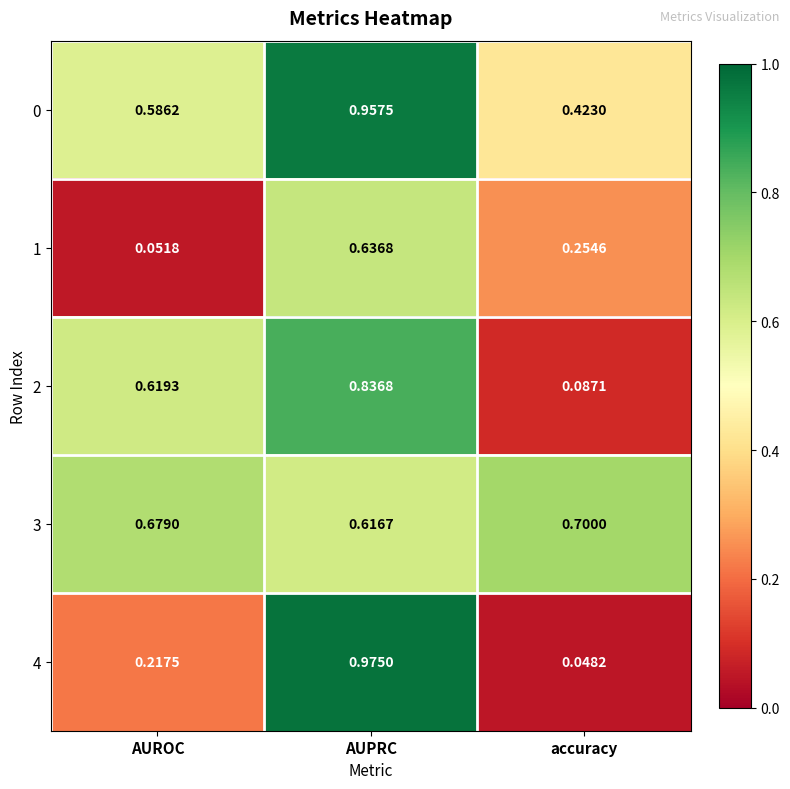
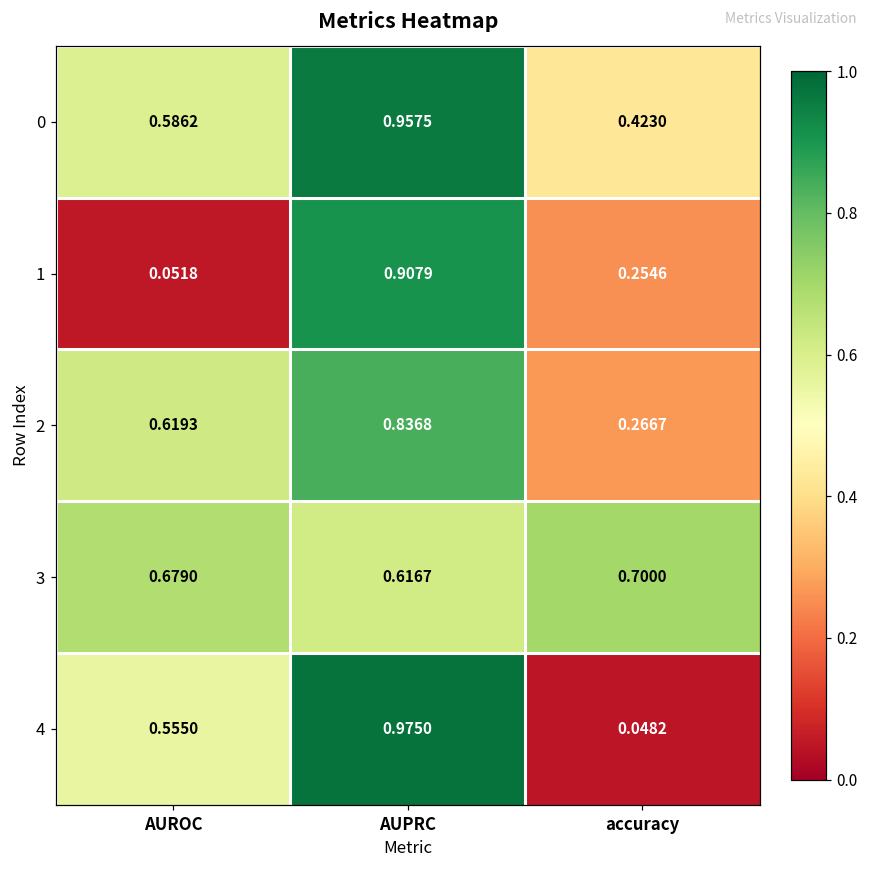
1, AUPRC: 0.6368 -> 0.9079
2, accuracy: 0.0871 -> 0.2667
4, AUROC: 0.2175 -> 0.5550
